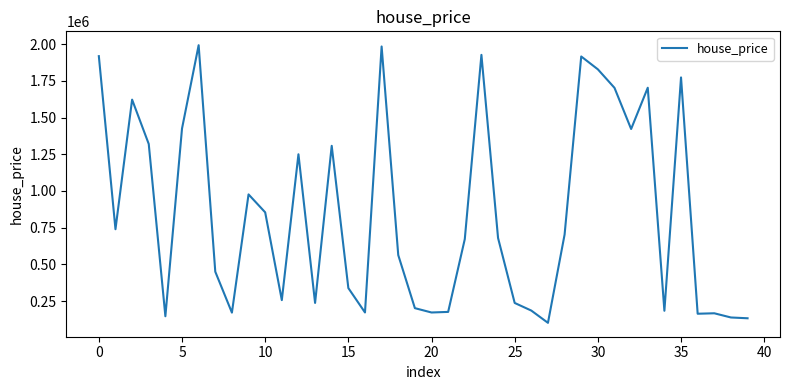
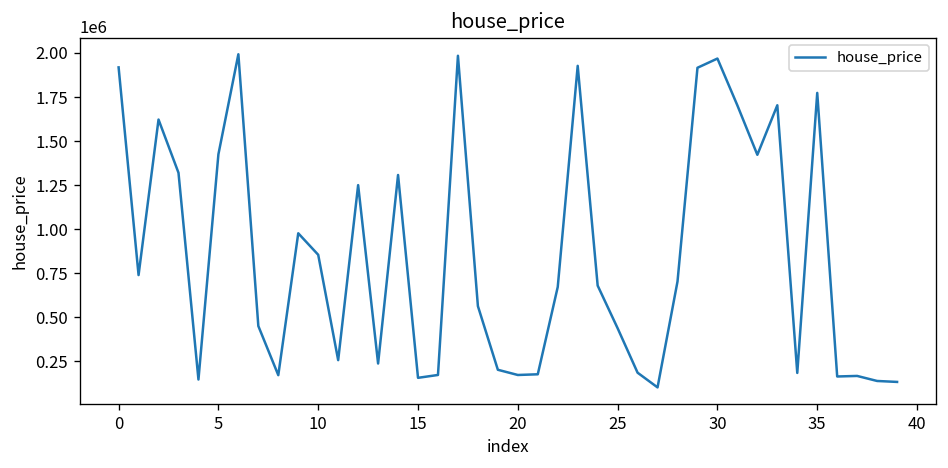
15: 340000 -> 160000
25: 240000 -> 440000
30: 1830000 -> 1970000
